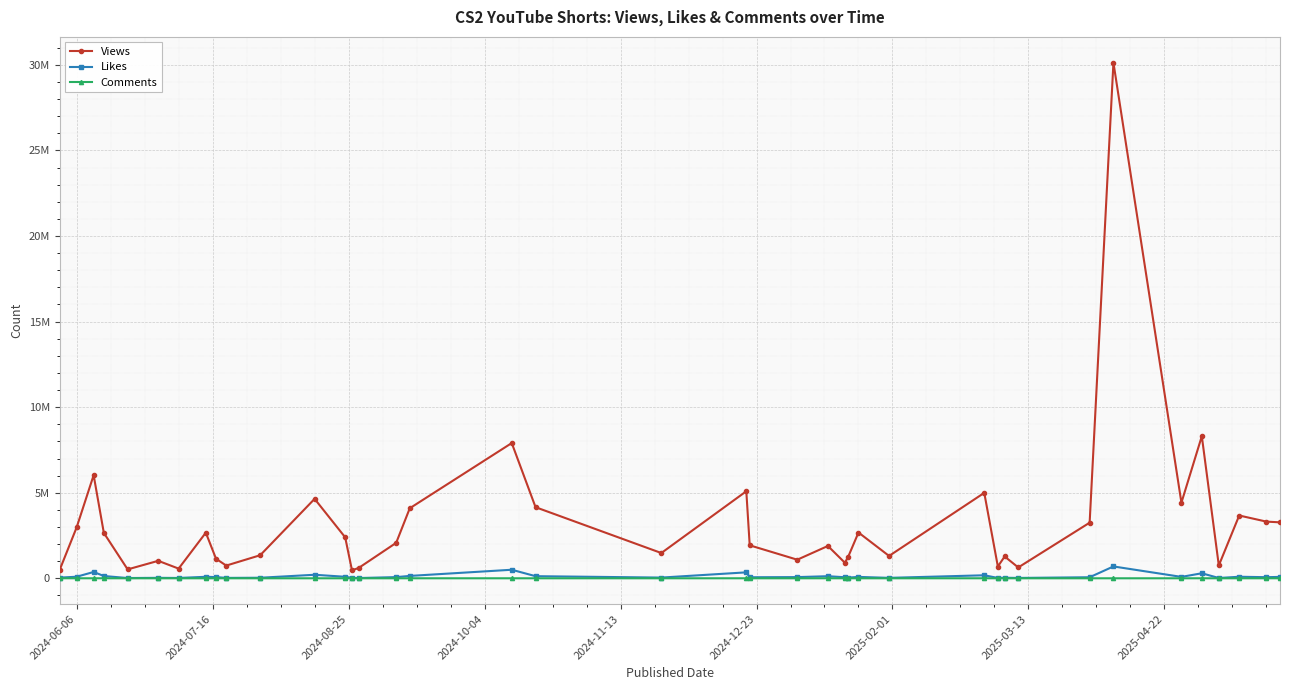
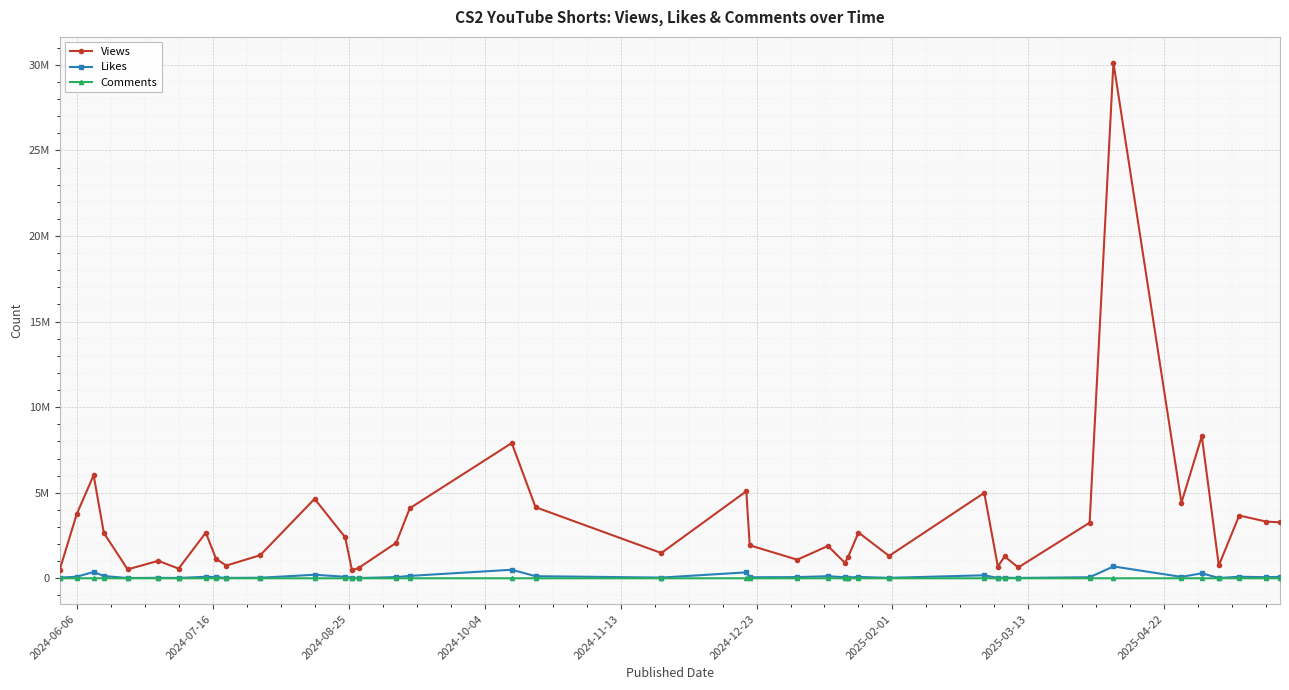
Views, 2024-06-06: 3000000 -> 3700000
